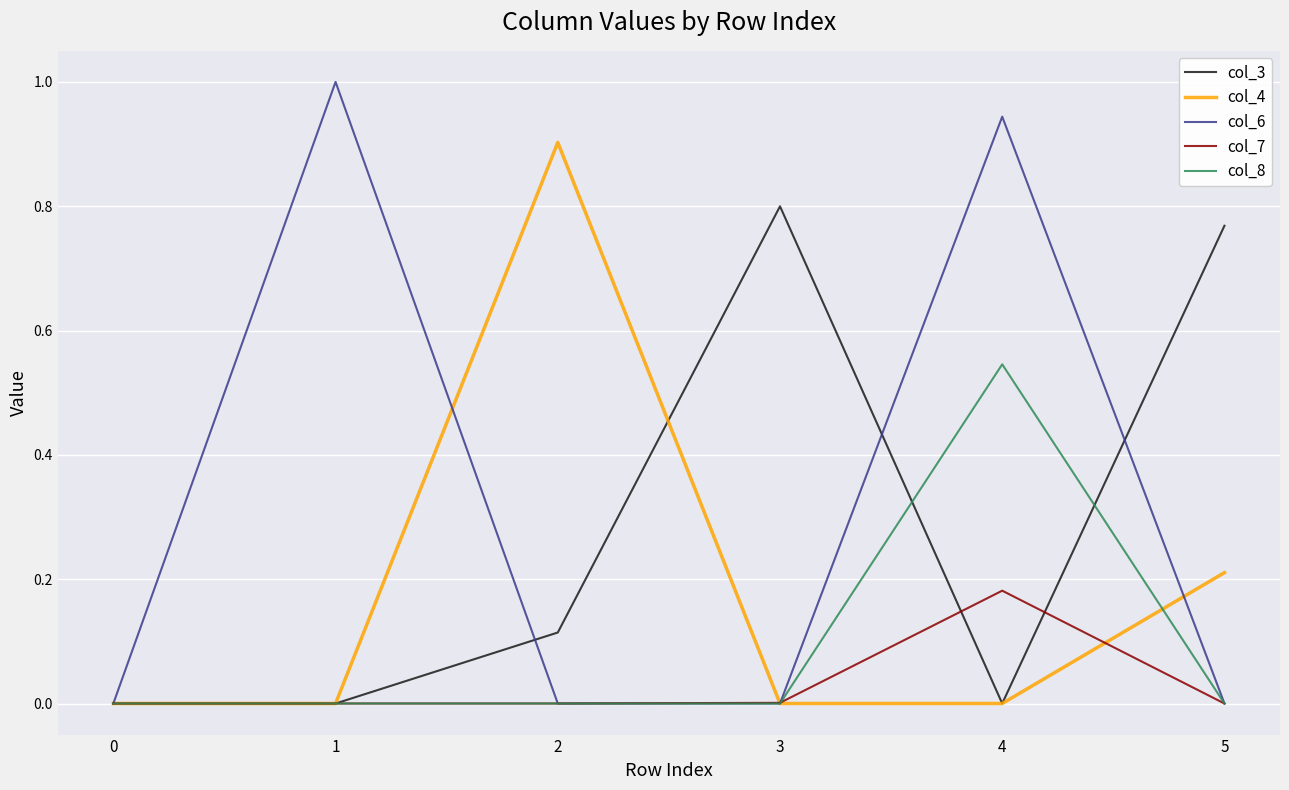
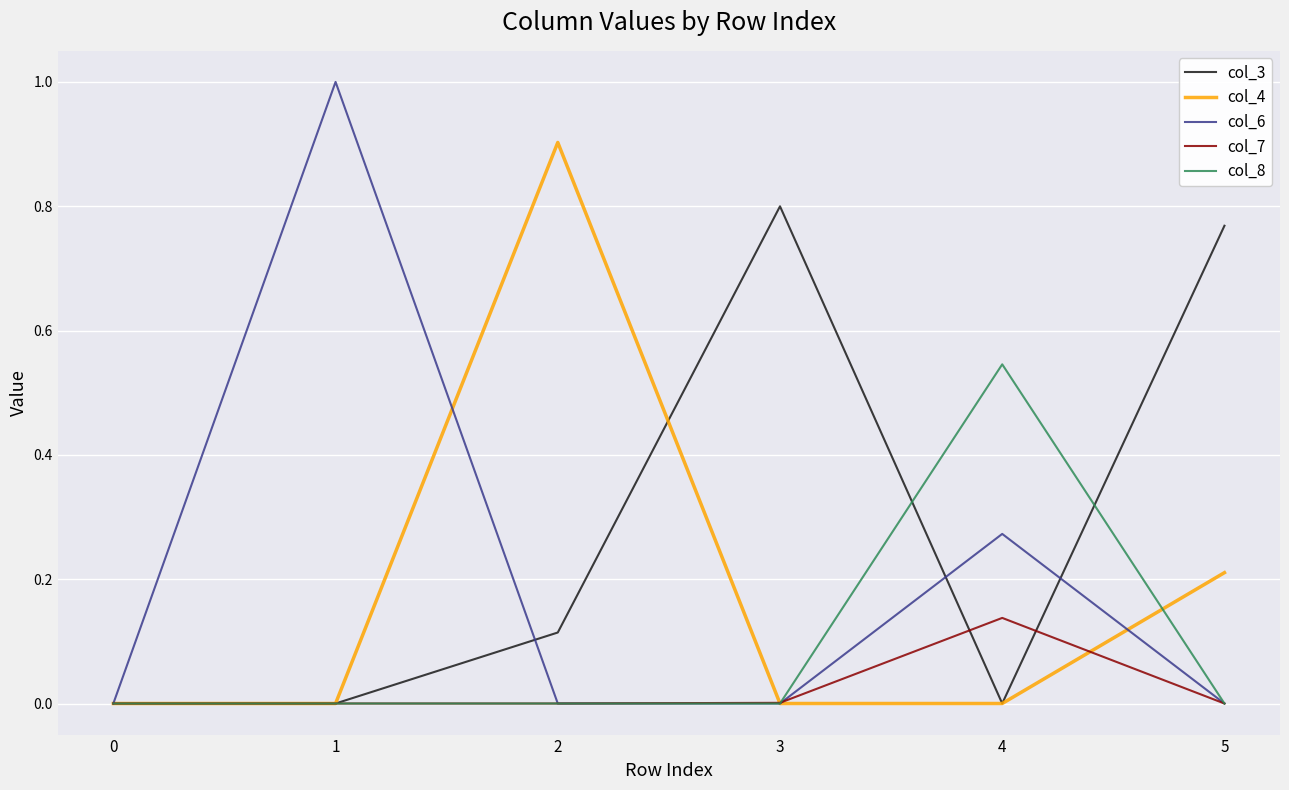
col_6, 4: 0.94 -> 0.27
col_7, 4: 0.18 -> 0.14
